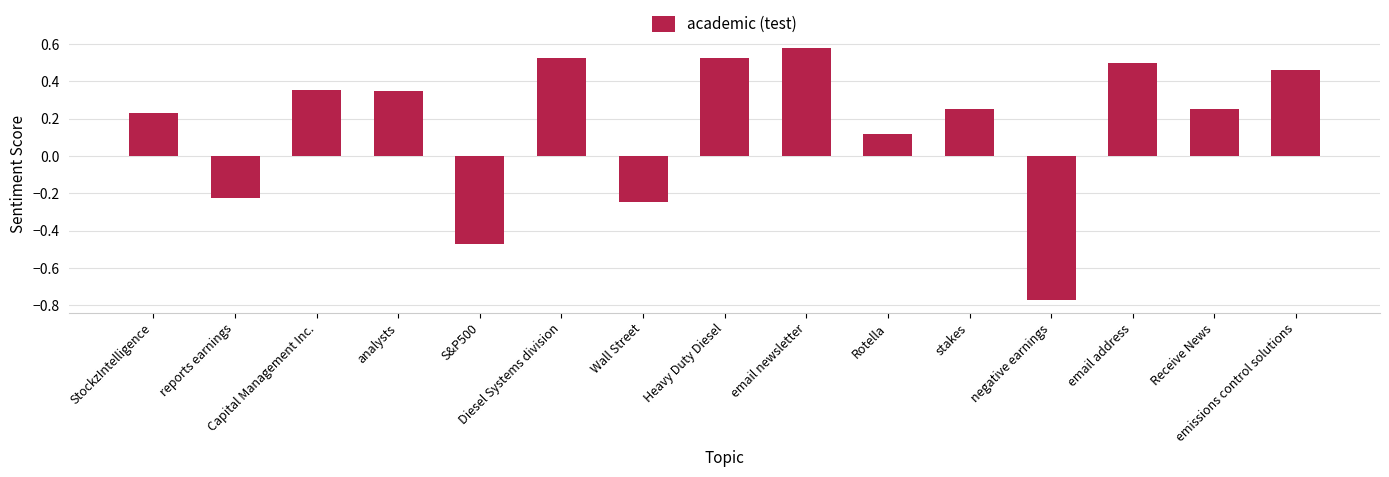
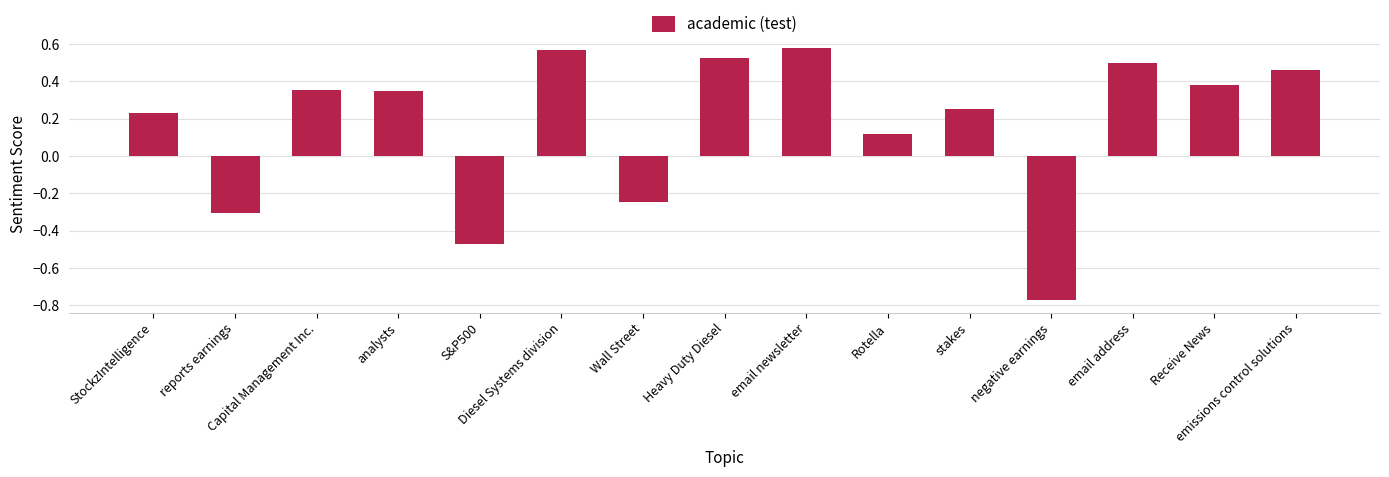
reports earnings: -0.23 -> -0.30
Diesel Systems division: 0.53 -> 0.57
Receive News: 0.25 -> 0.38
